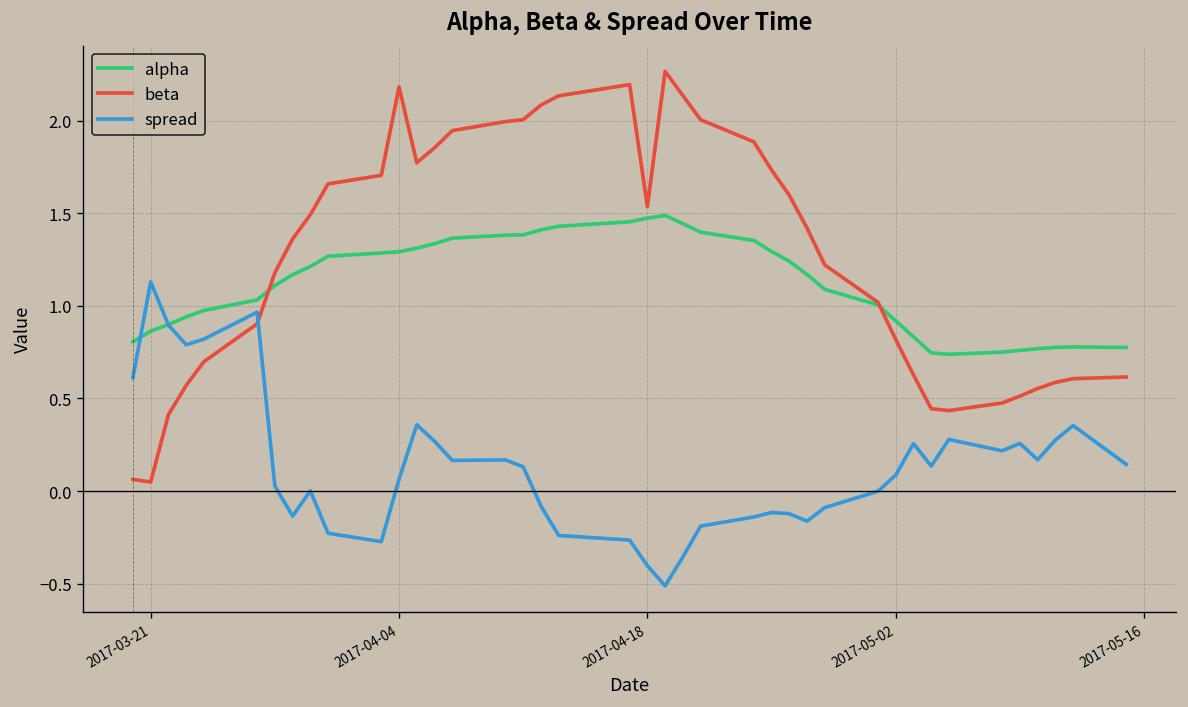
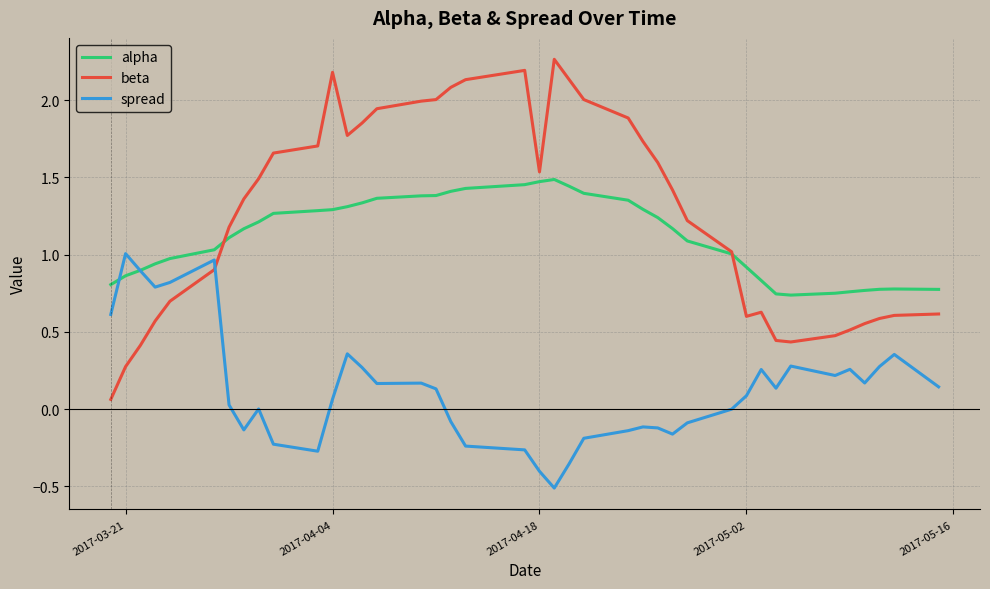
beta, 2017-03-21: 0.05 -> 0.27
spread, 2017-03-21: 1.13 -> 1.01
beta, 2017-05-02: 0.82 -> 0.60
